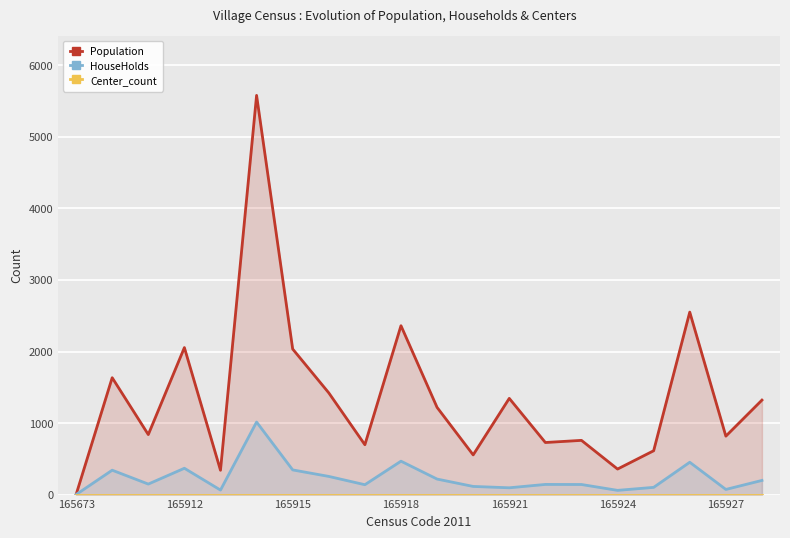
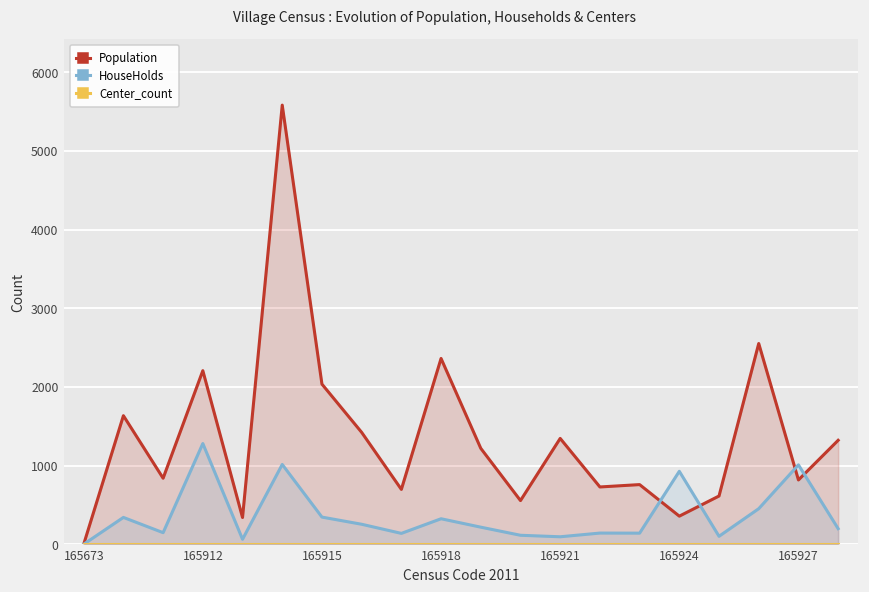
Population, 165912: 2100 -> 2200
HouseHolds, 165912: 400 -> 1300
HouseHolds, 165918: 500 -> 300
HouseHolds, 165924: 100 -> 900
HouseHolds, 165927: 100 -> 1000
